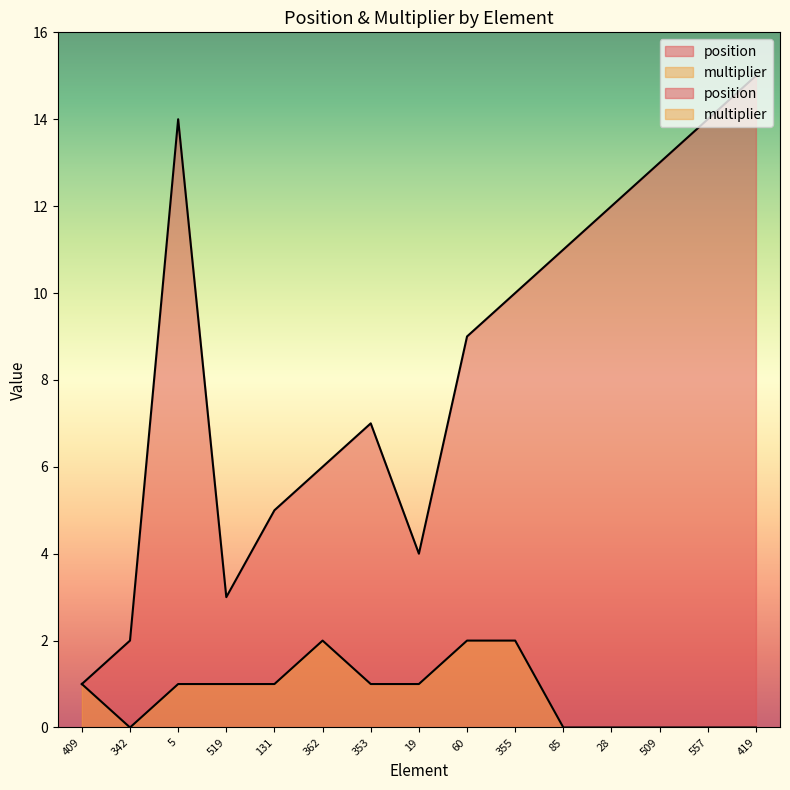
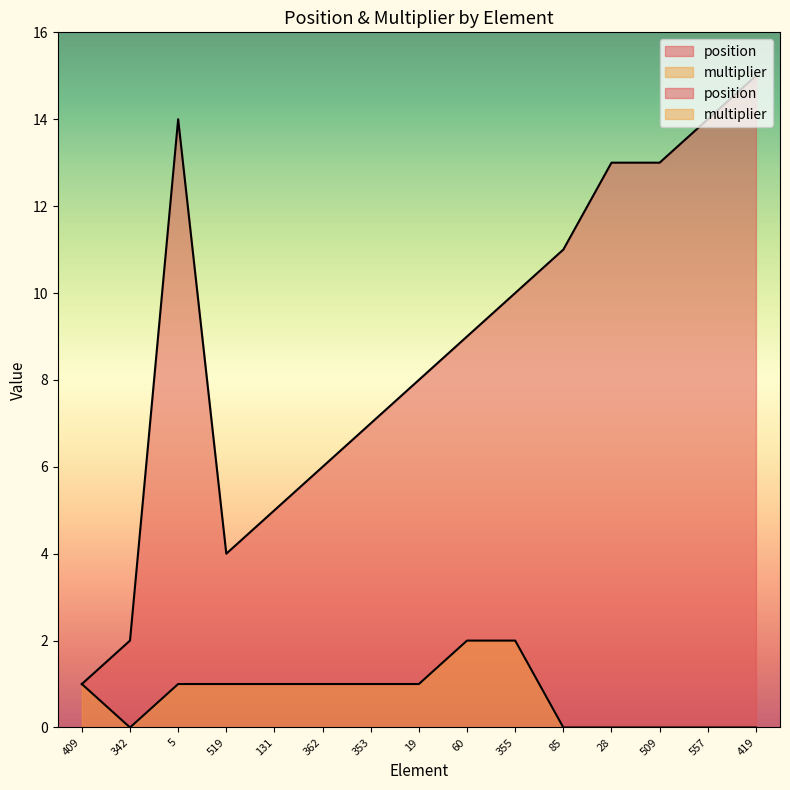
position, 519: 3 -> 4
multiplier, 362: 2 -> 1
position, 19: 4 -> 8
position, 28: 12 -> 13
